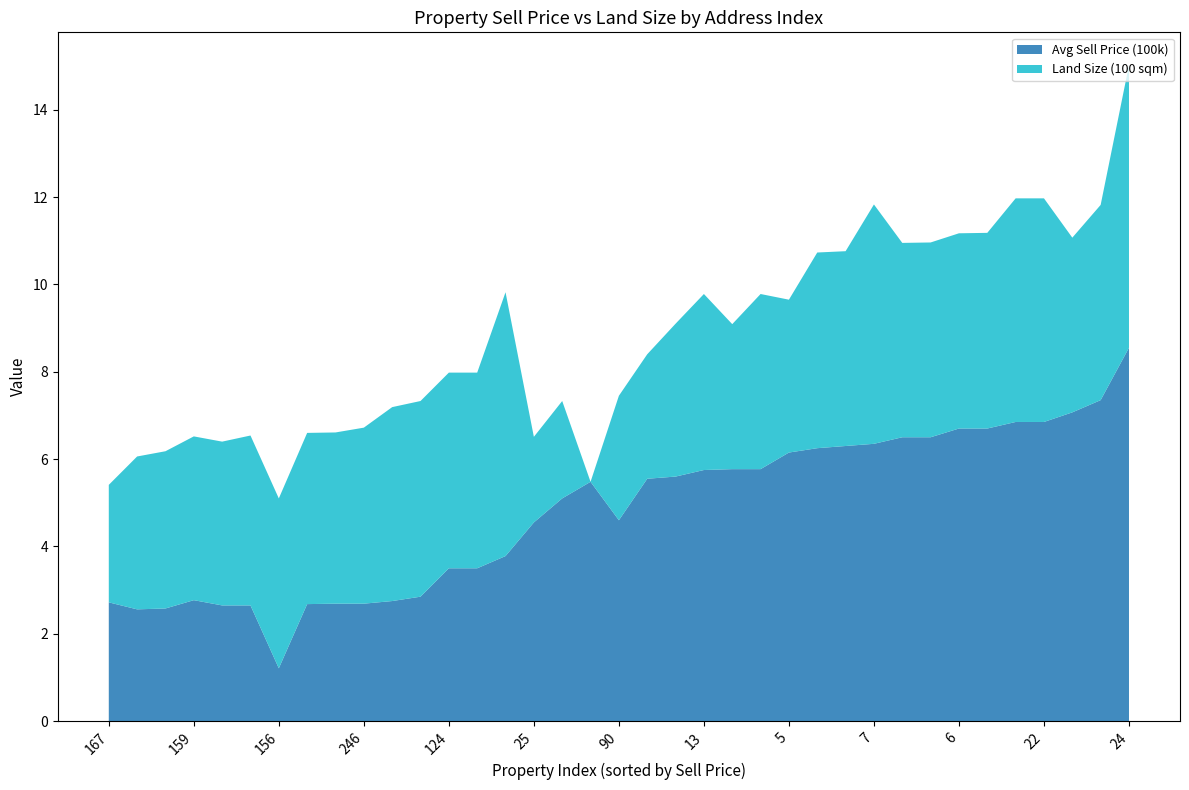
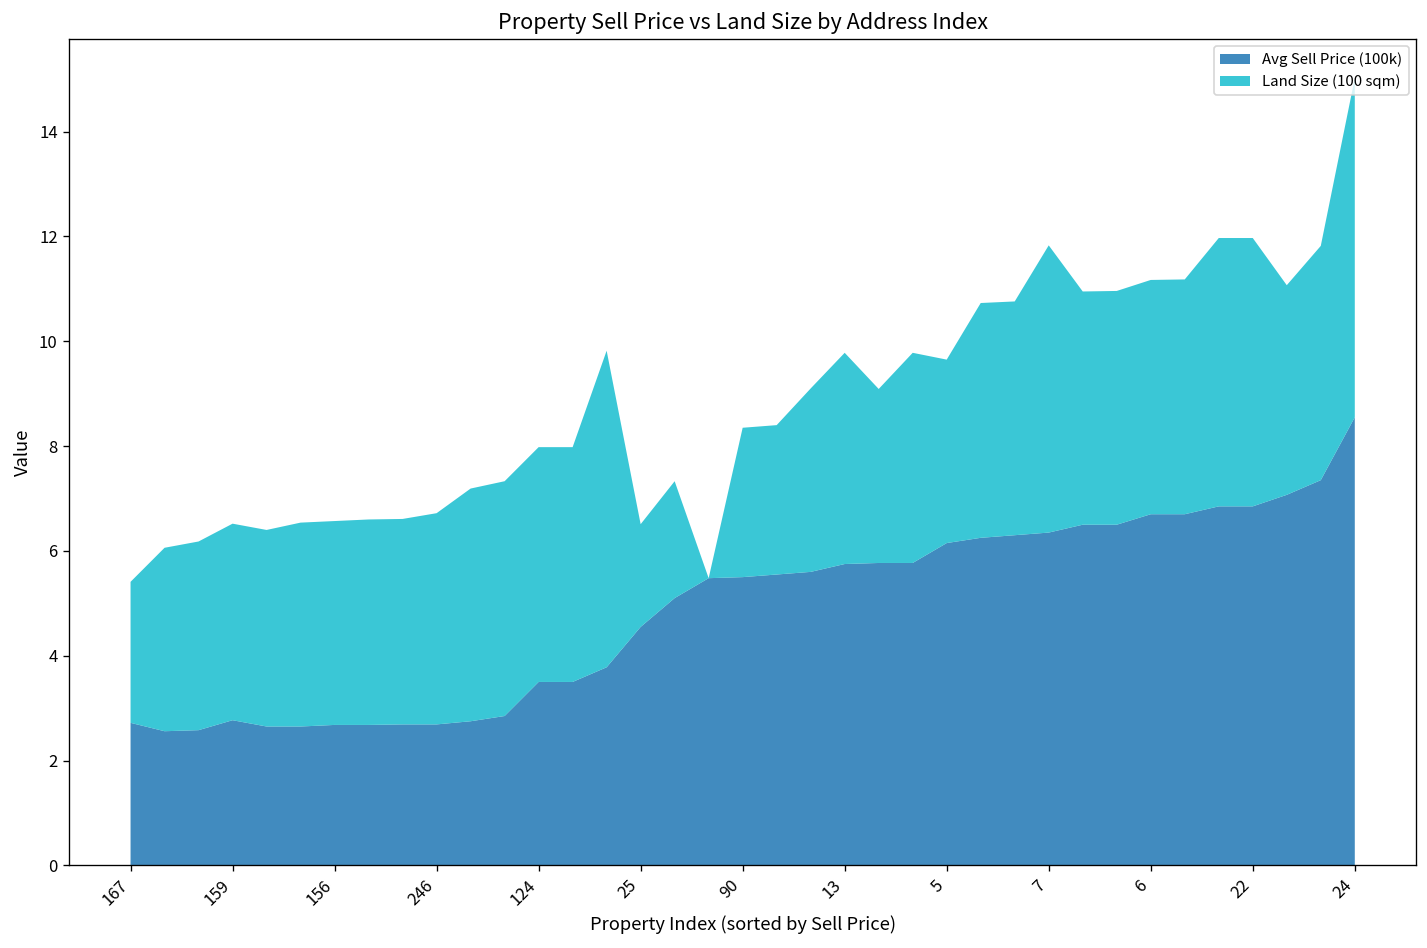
Avg Sell Price (100k), 156: 1.2 -> 2.7
Avg Sell Price (100k), 90: 4.6 -> 5.5
